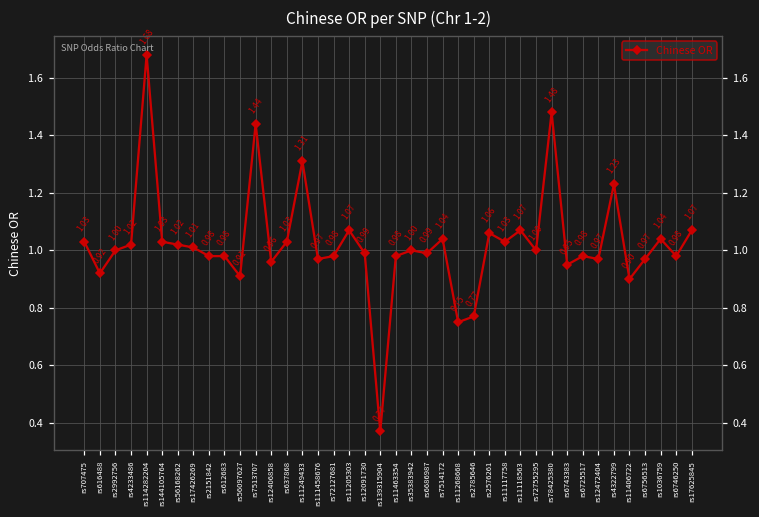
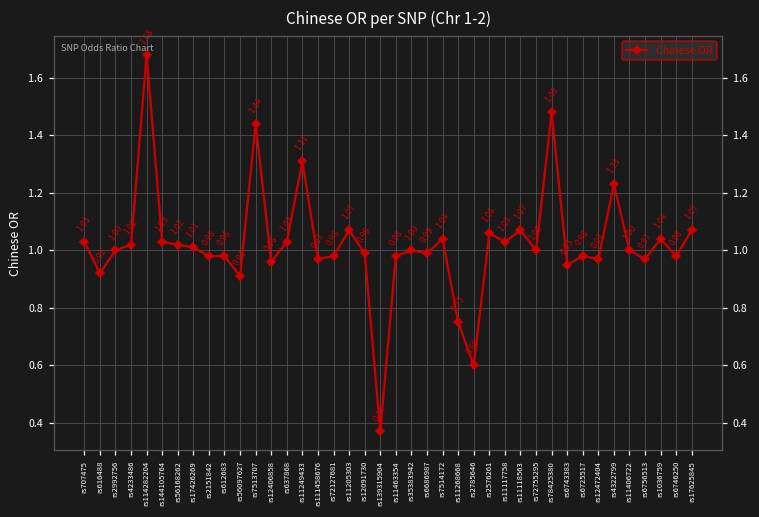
rs2785646: 0.77 -> 0.60
rs11406722: 0.90 -> 1.00
